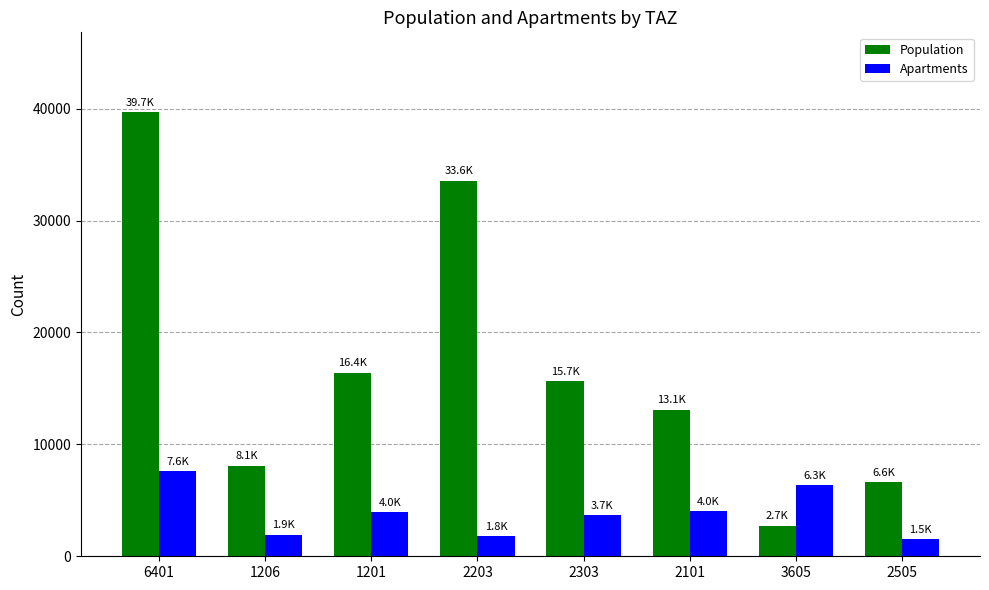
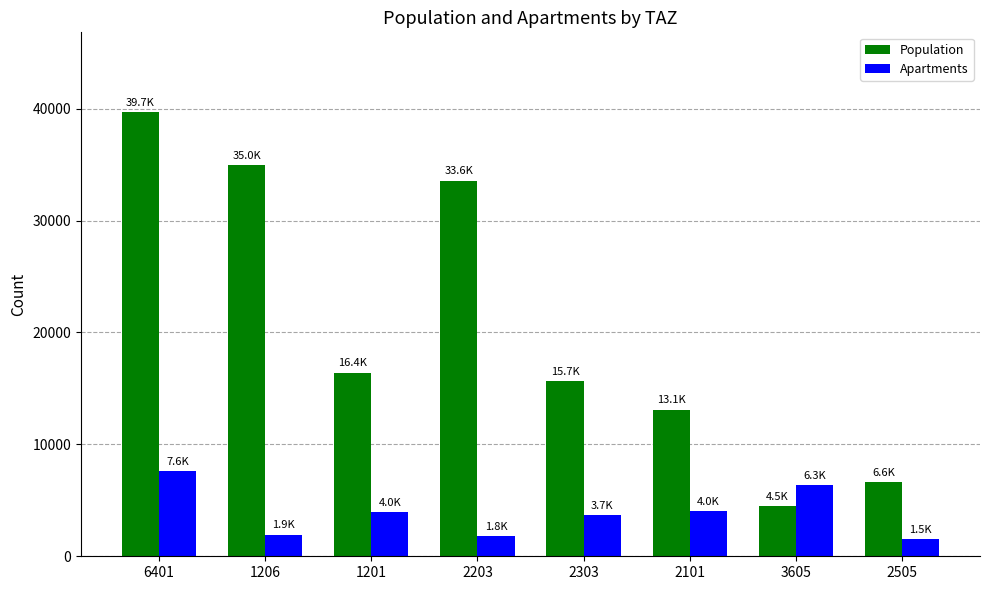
Population, 1206: 8.1K -> 35.0K
Population, 3605: 2.7K -> 4.5K
